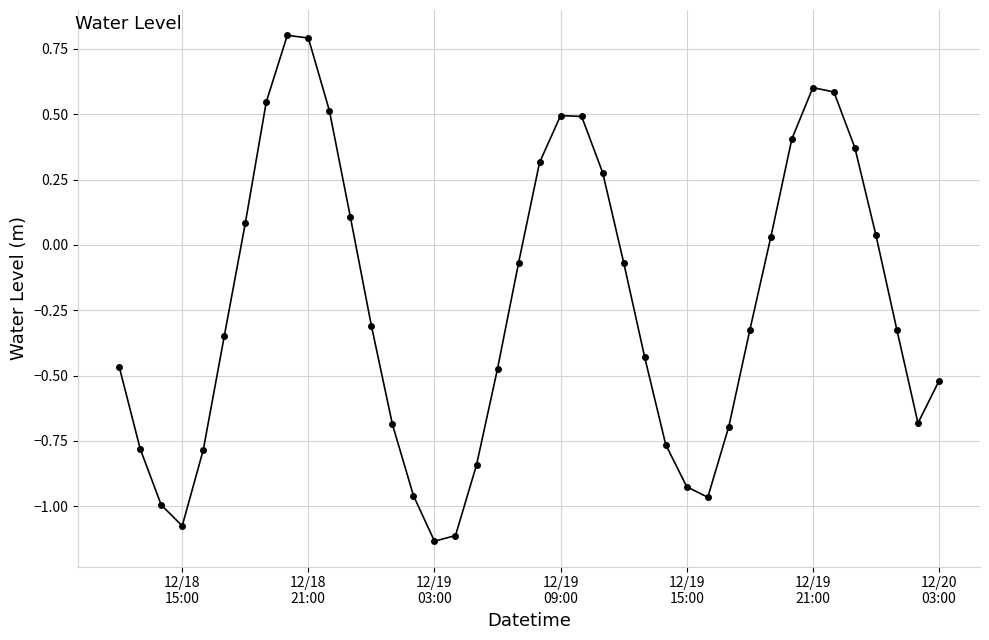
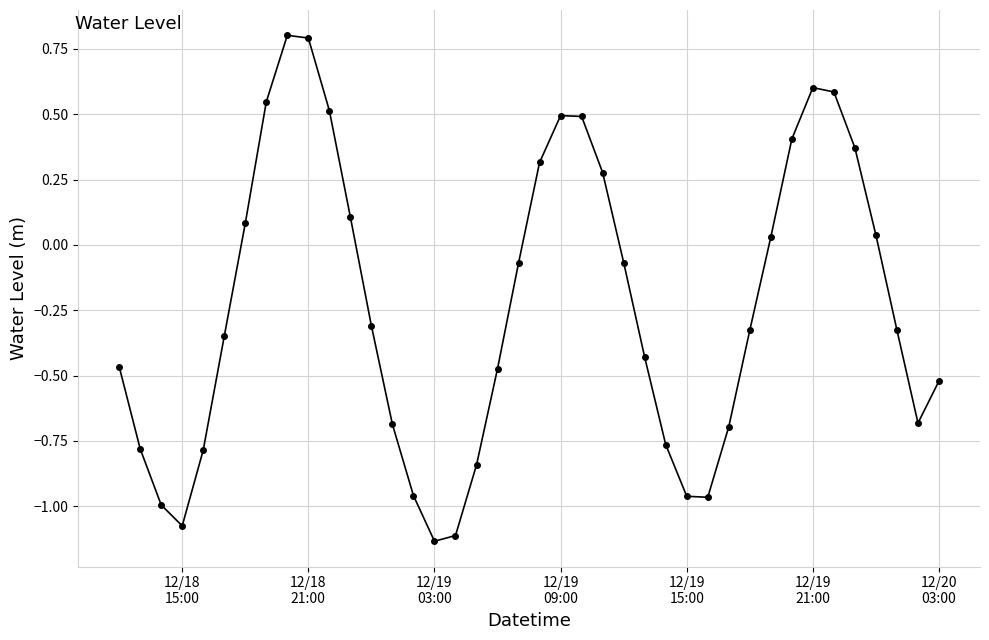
12/19 15:00: -0.93 -> -0.96
